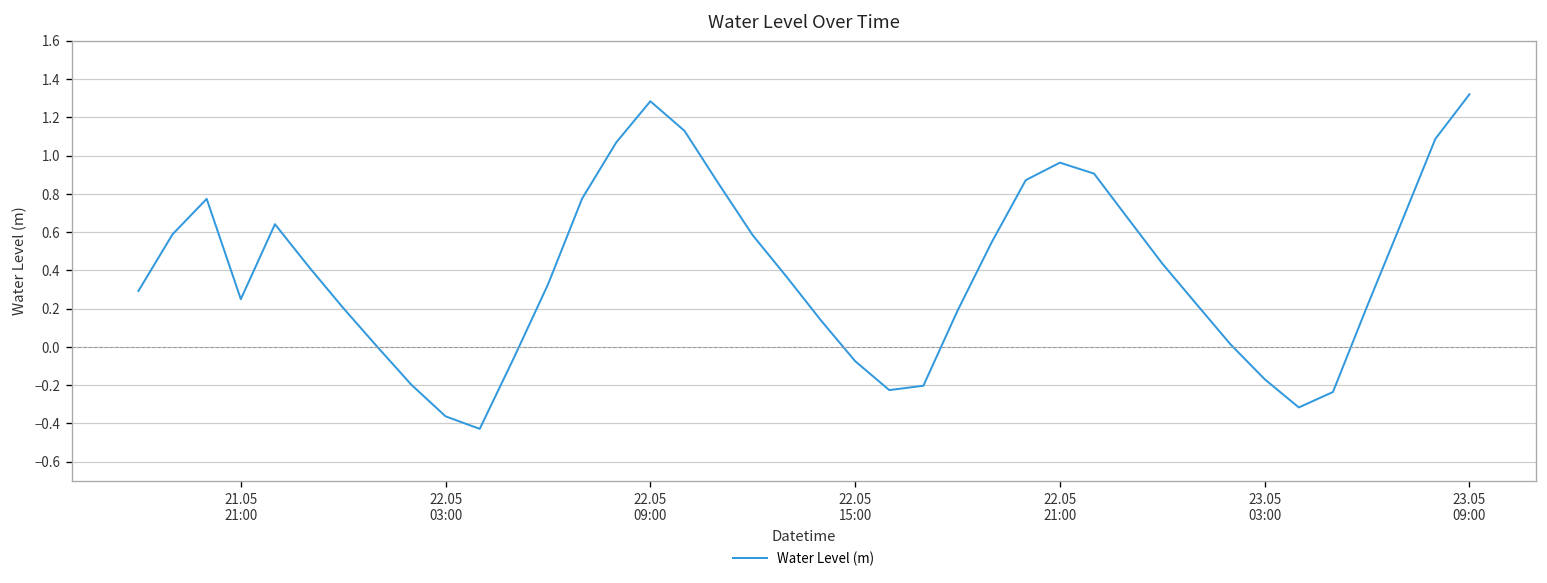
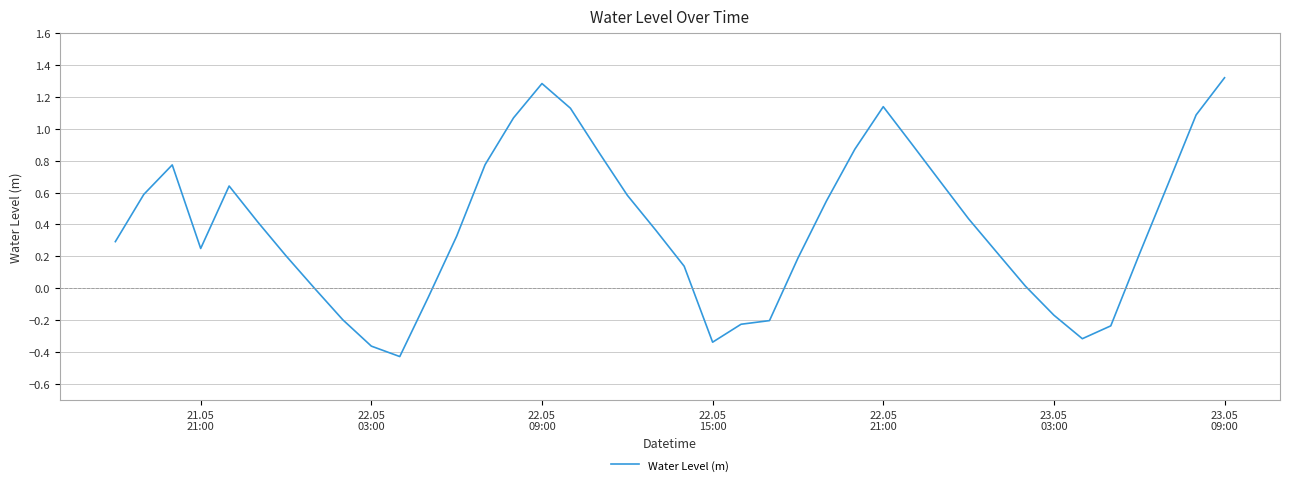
22.05 15:00: -0.07 -> -0.34
22.05 21:00: 0.96 -> 1.14
